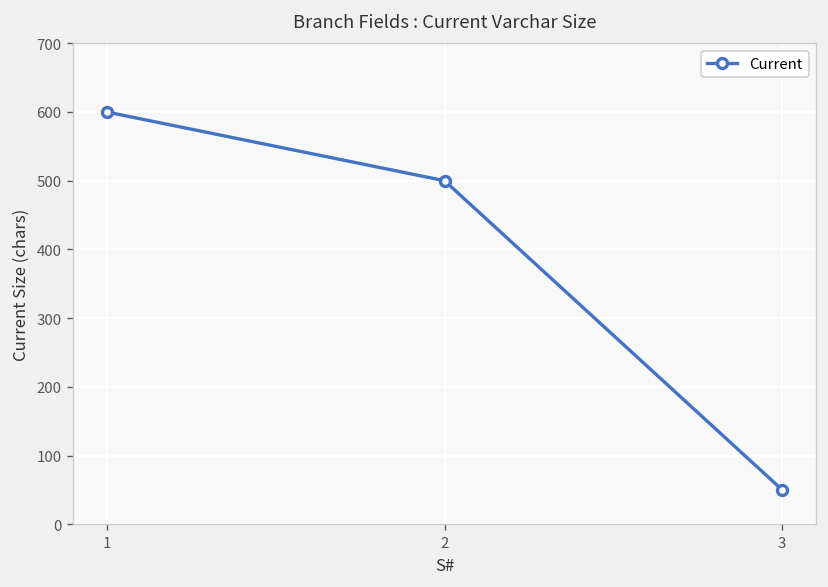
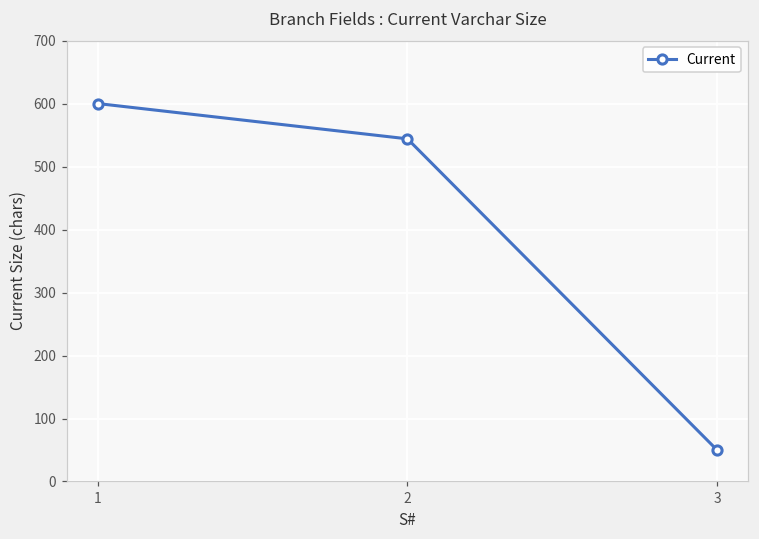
2: 500 -> 540
